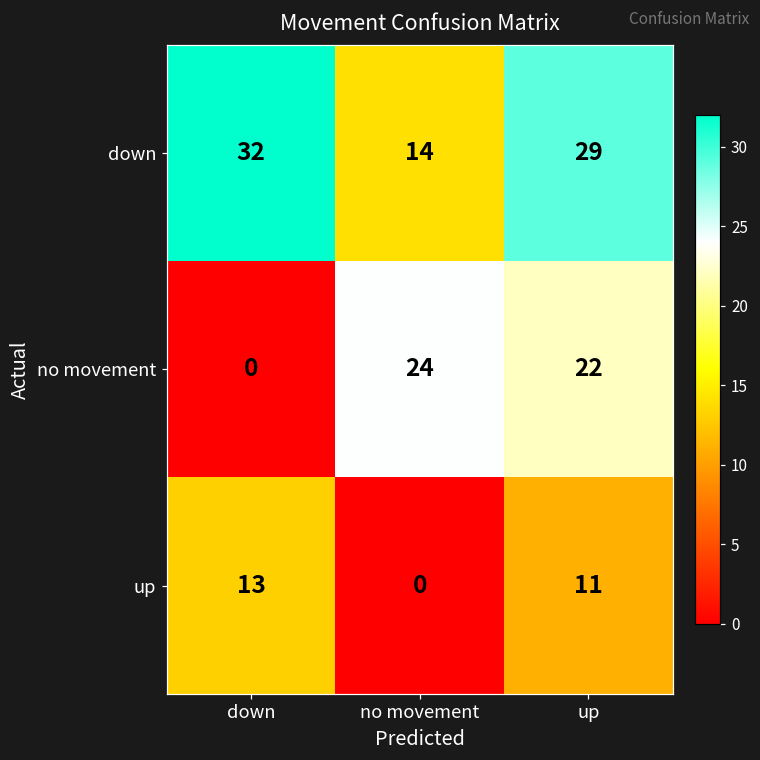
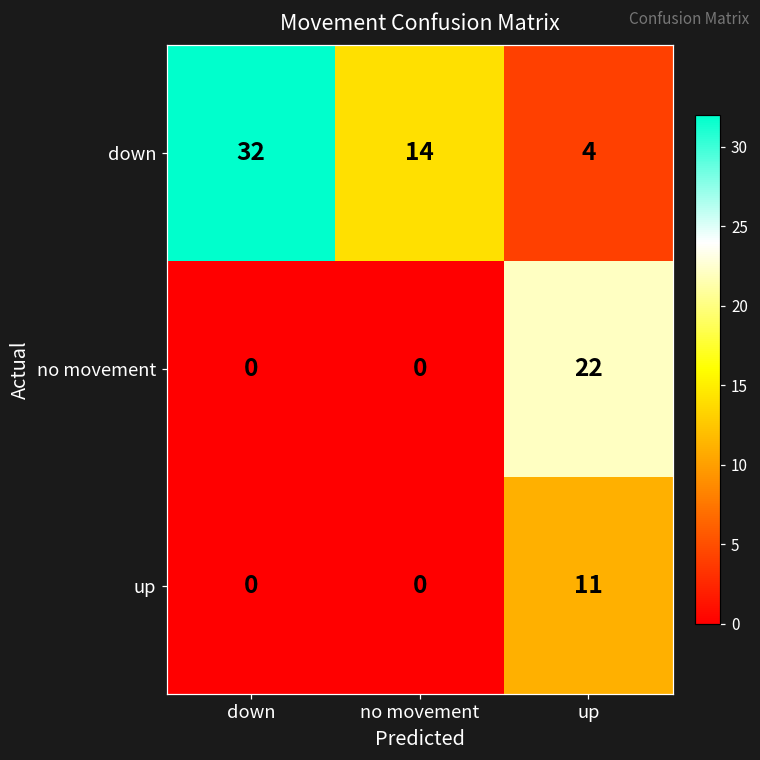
down, up: 29 -> 4
no movement, no movement: 24 -> 0
up, down: 13 -> 0
